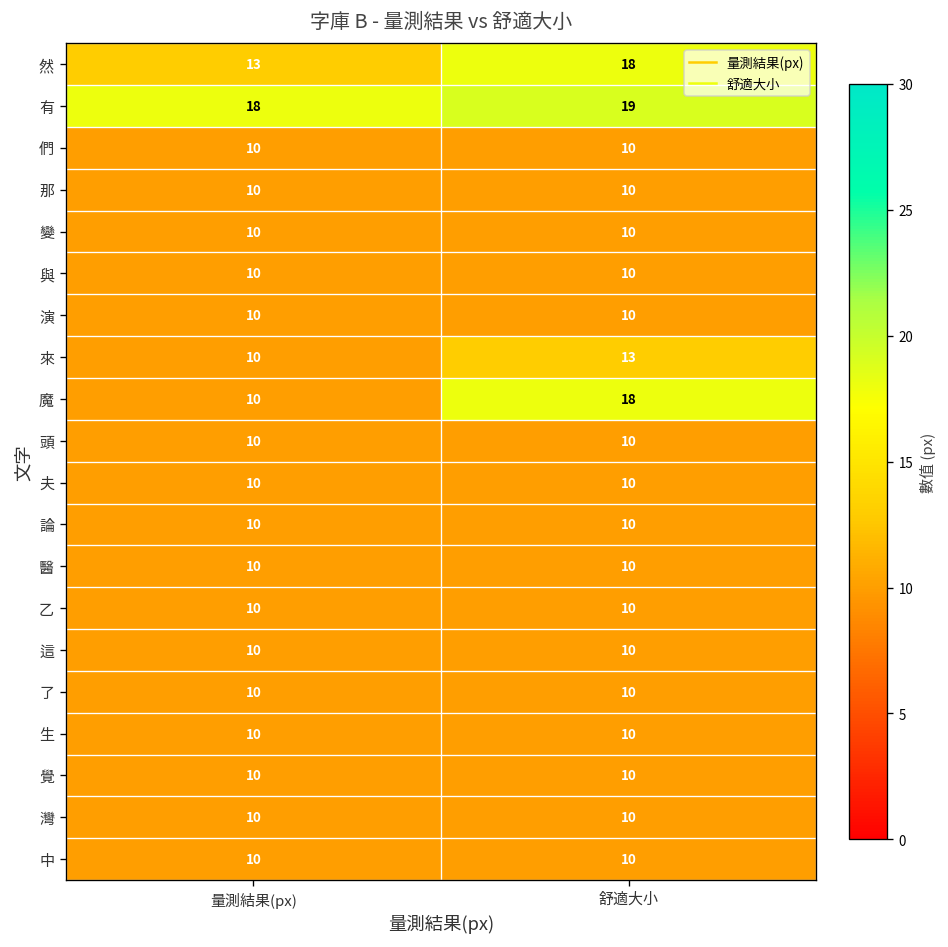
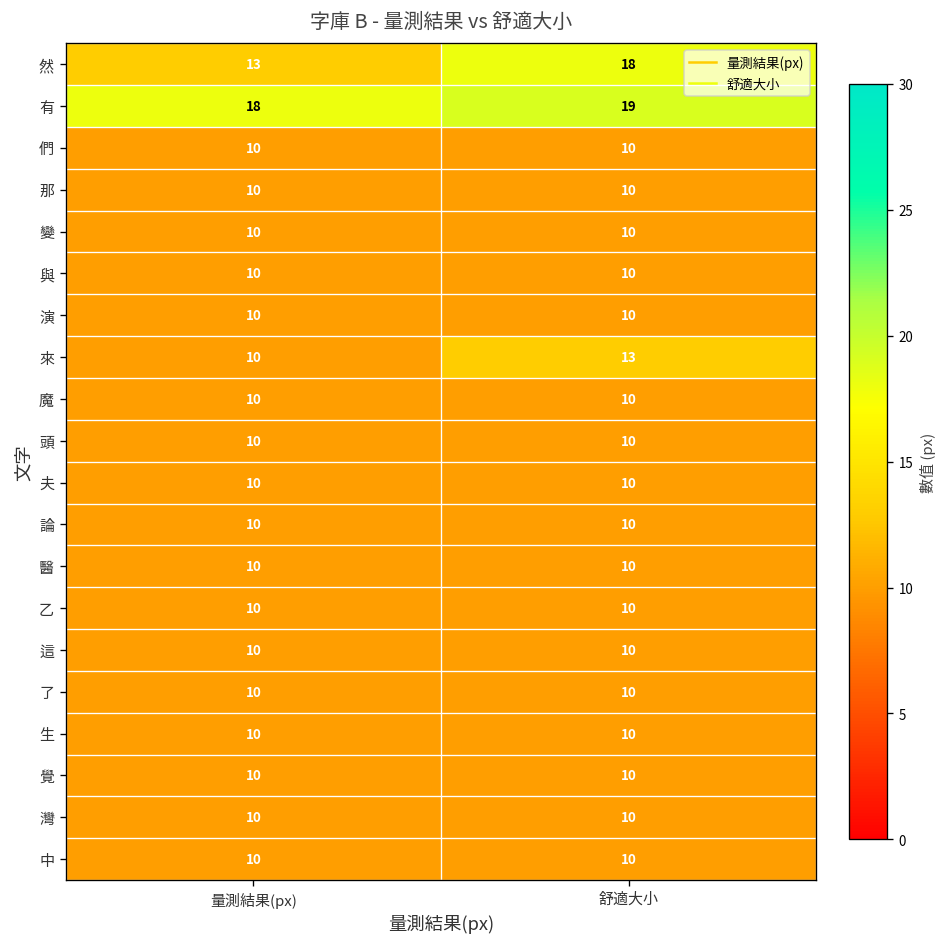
魔, 舒適大小: 18 -> 10
